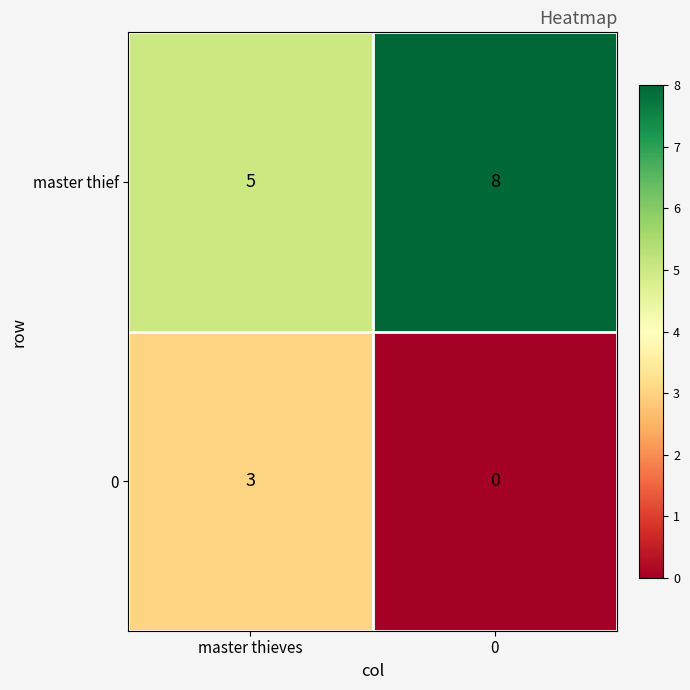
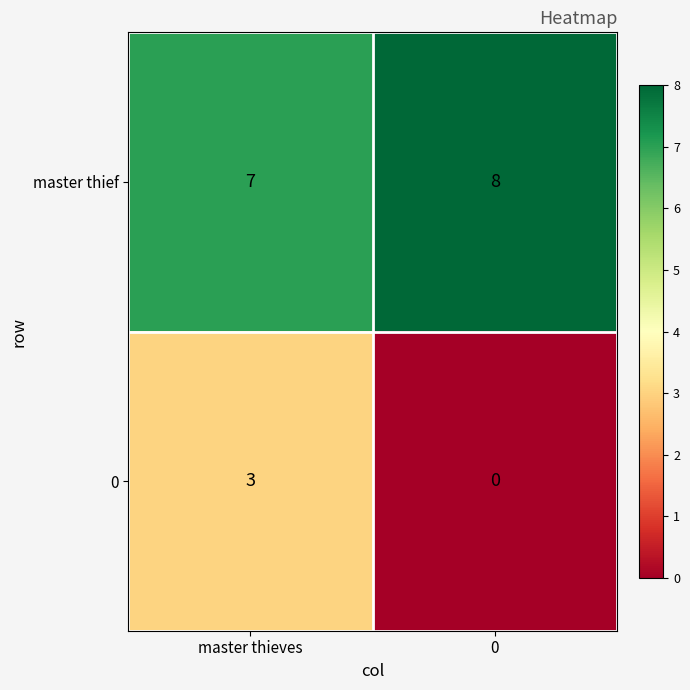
master thief, master thieves: 5 -> 7
